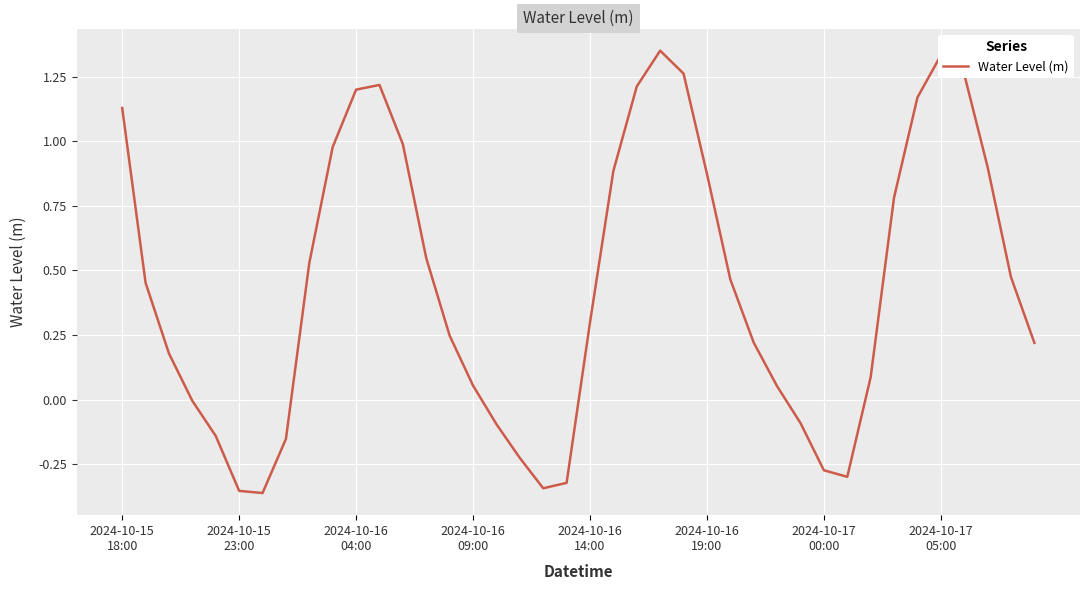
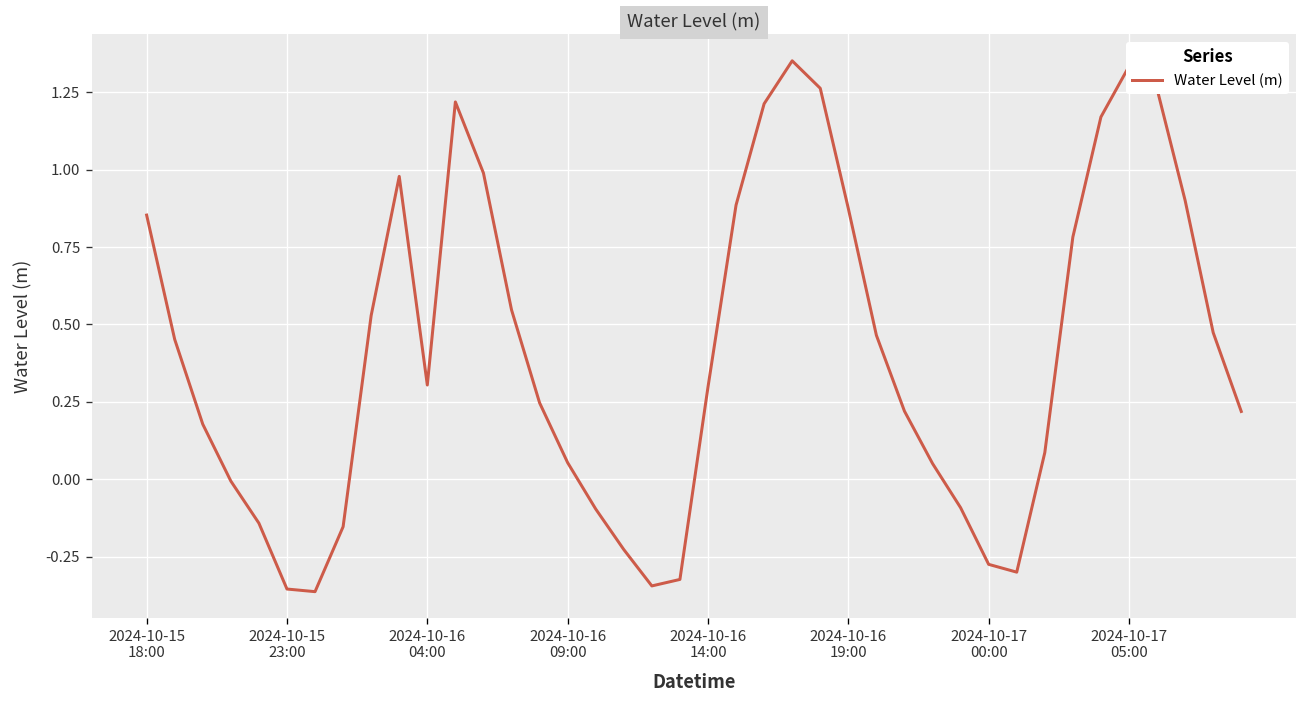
2024-10-15 18:00: 1.13 -> 0.85
2024-10-16 04:00: 1.20 -> 0.30
